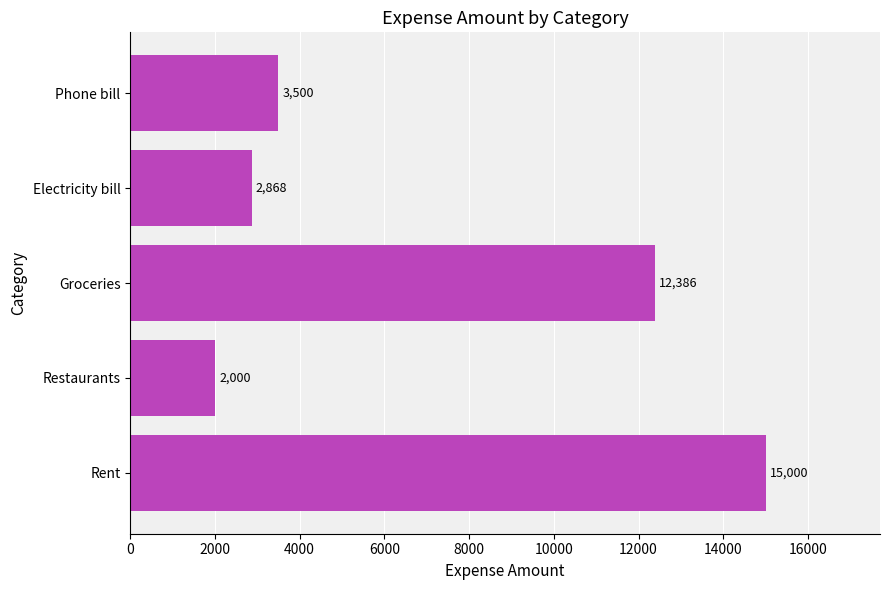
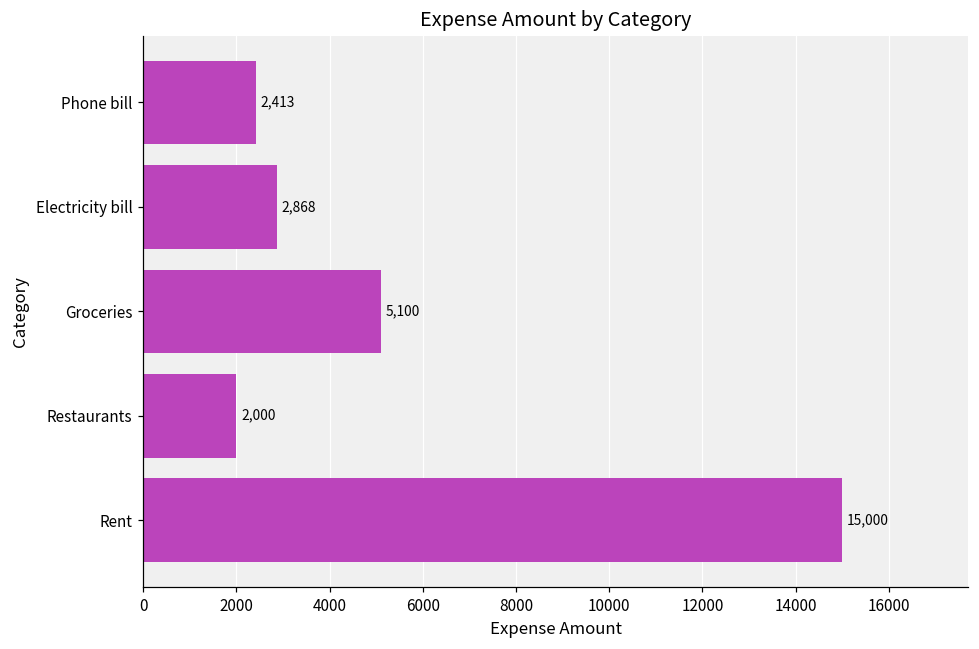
Phone bill: 3,500 -> 2,413
Groceries: 12,386 -> 5,100
